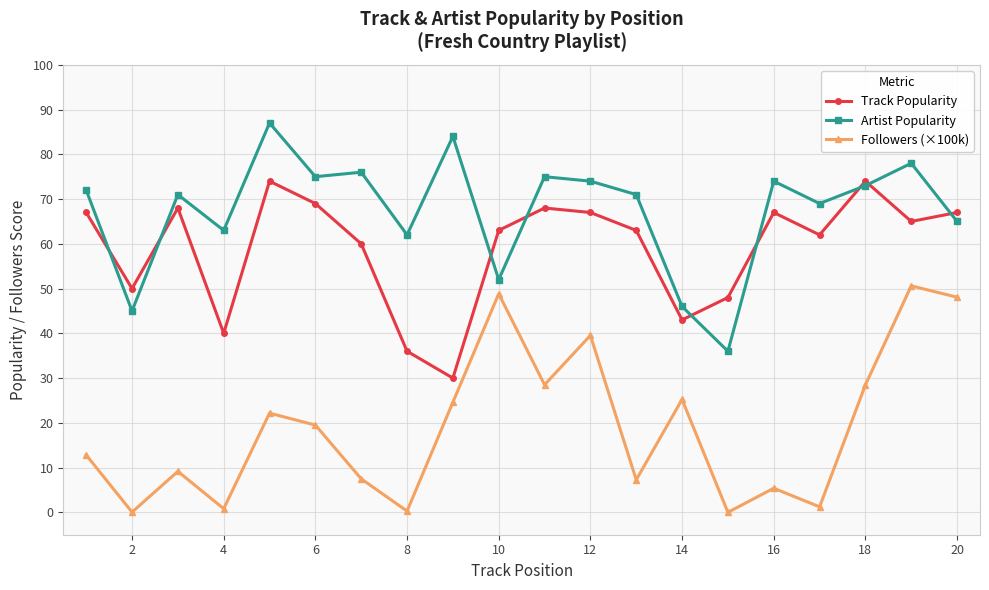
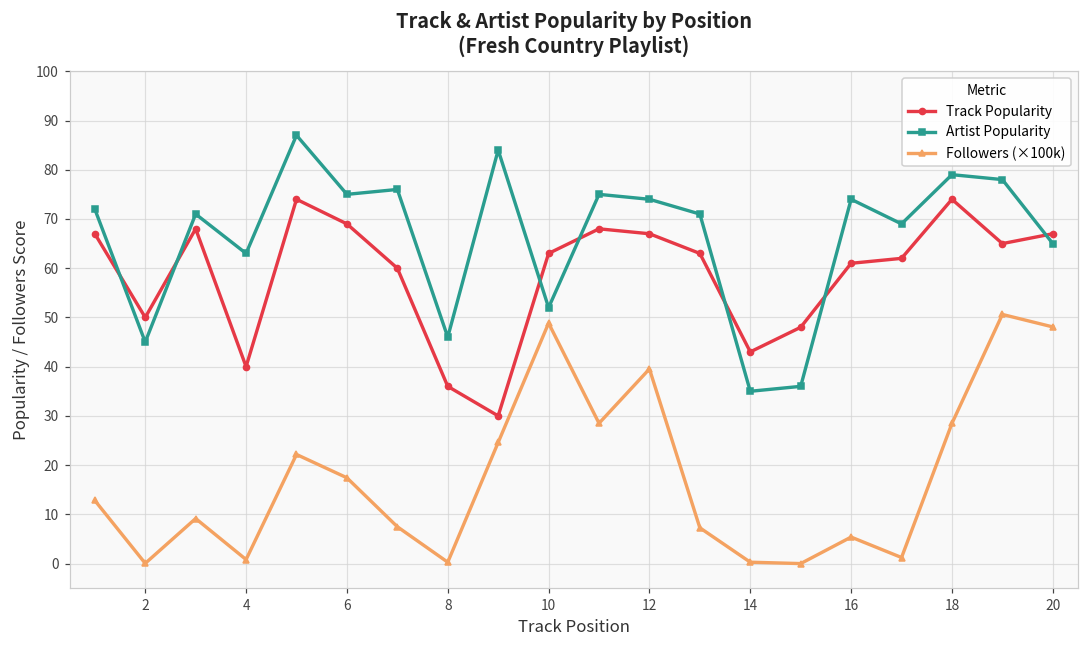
Followers (×100k), 6: 19 -> 17
Artist Popularity, 8: 62 -> 46
Artist Popularity, 14: 46 -> 35
Followers (×100k), 14: 25 -> 0
Track Popularity, 16: 67 -> 61
Artist Popularity, 18: 73 -> 79
